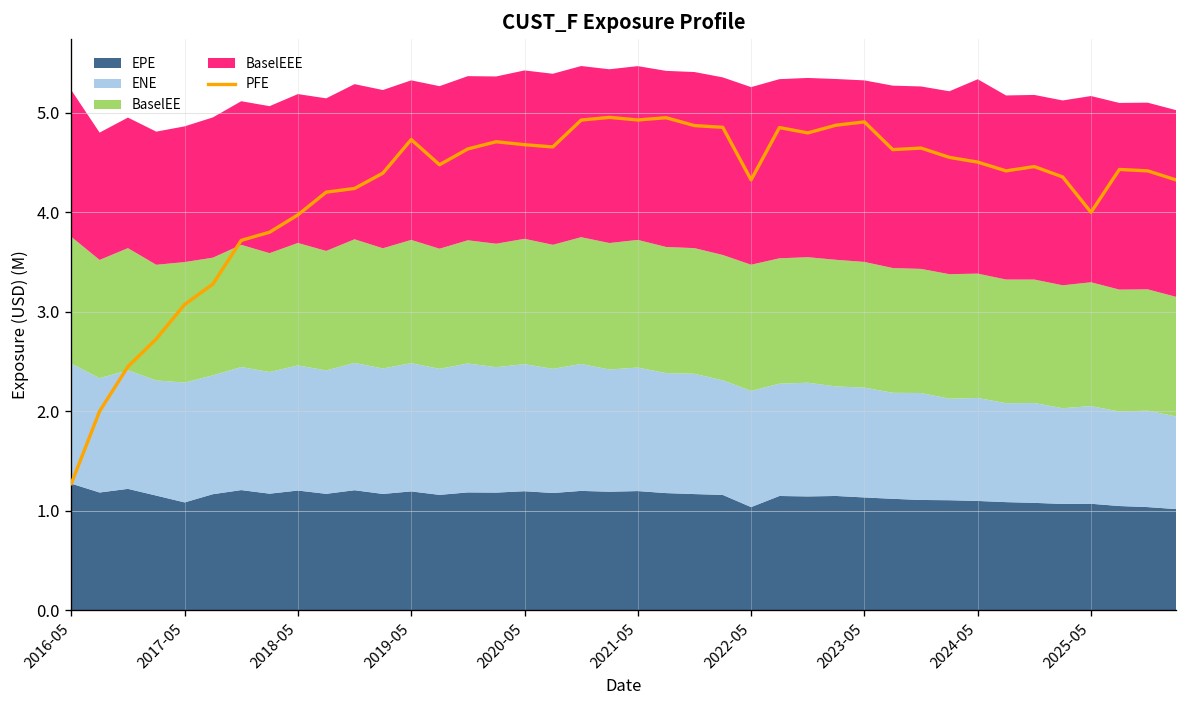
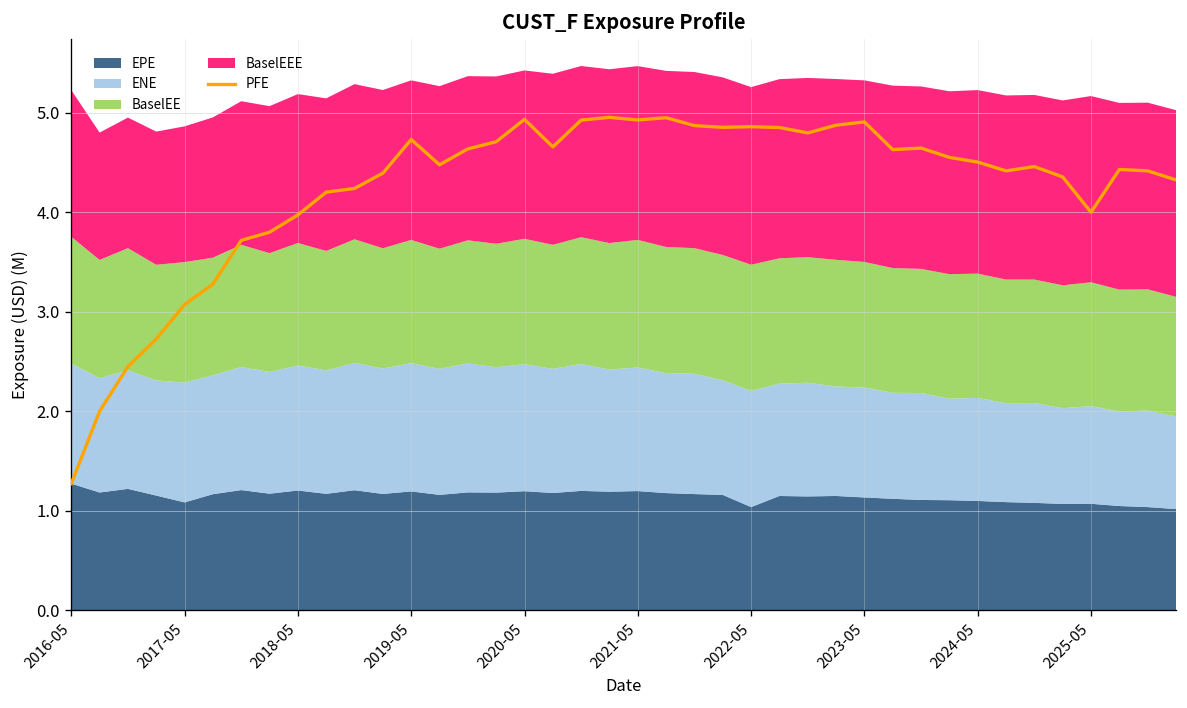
PFE, 2020-05: 4.7 -> 4.9
PFE, 2022-05: 4.3 -> 4.9
BaselEEE, 2024-05: 2.0 -> 1.8
